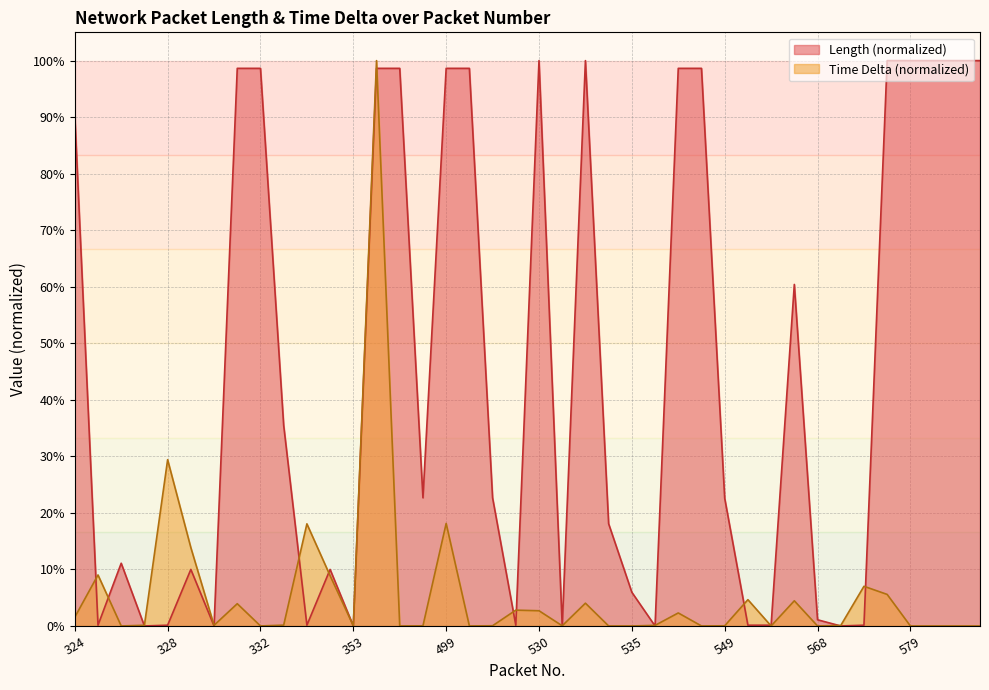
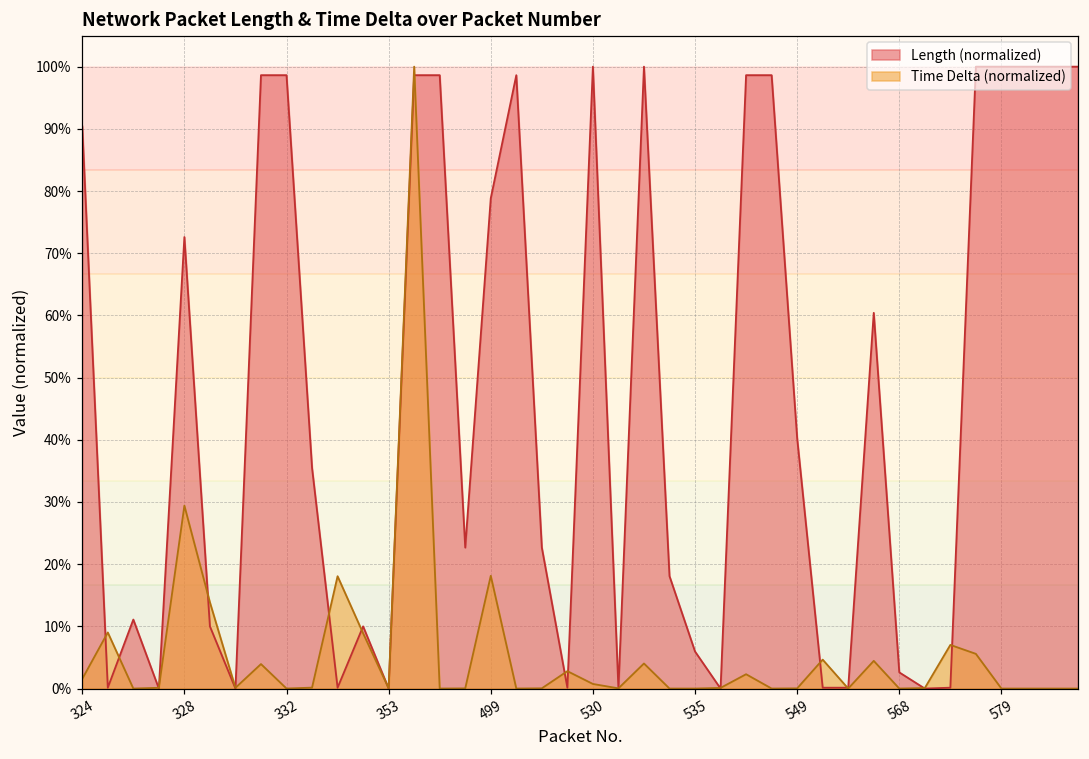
Length (normalized), 328: 0% -> 73%
Length (normalized), 499: 99% -> 79%
Time Delta (normalized), 530: 3% -> 1%
Length (normalized), 549: 23% -> 40%
Length (normalized), 568: 1% -> 3%
